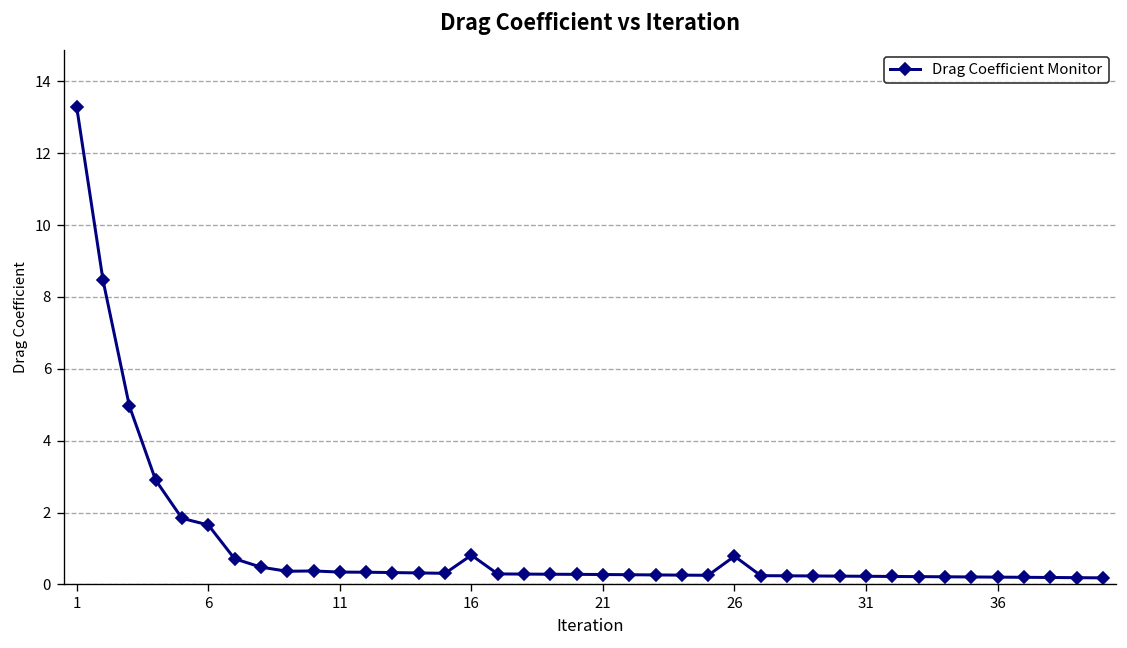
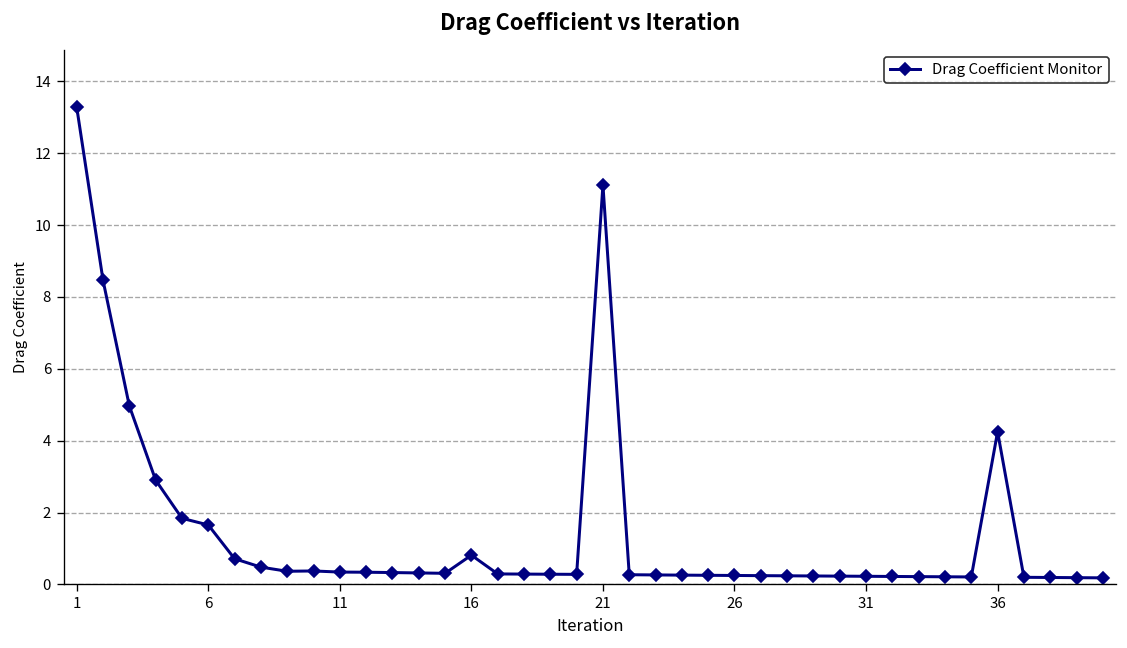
21: 0.3 -> 11.1
26: 0.8 -> 0.2
36: 0.2 -> 4.2
